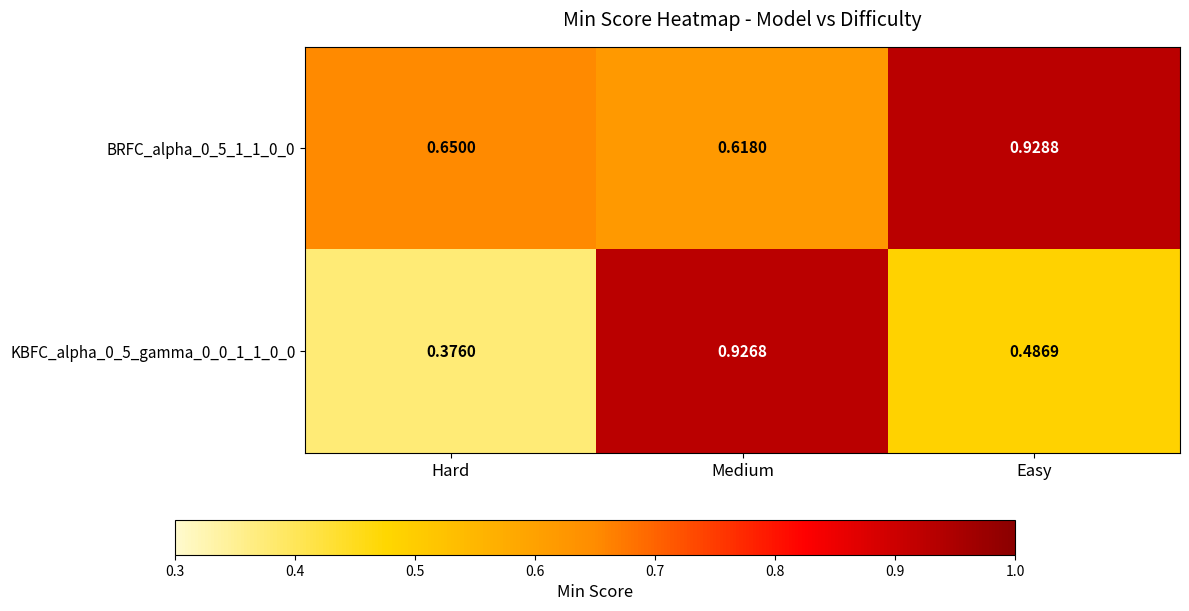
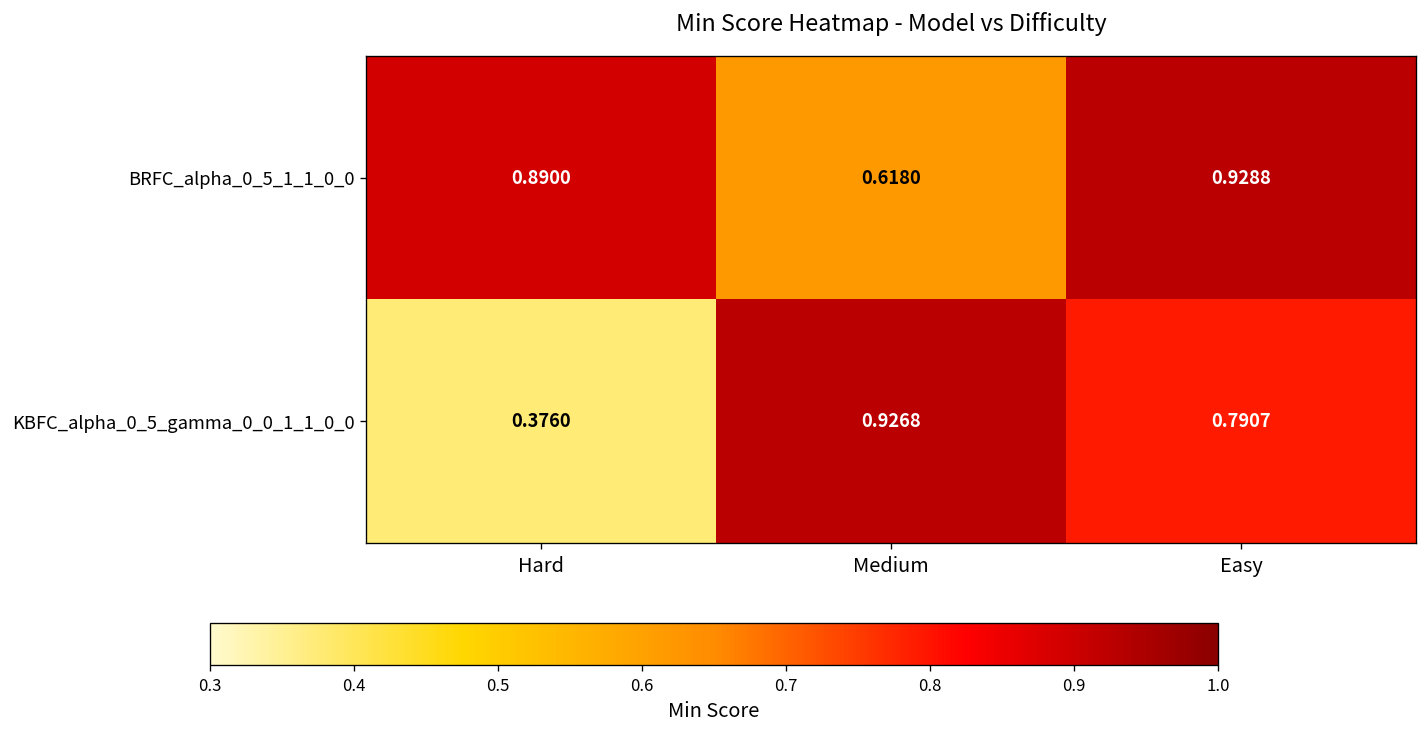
BRFC_alpha_0_5_1_1_0_0, Hard: 0.6500 -> 0.8900
KBFC_alpha_0_5_gamma_0_0_1_1_0_0, Easy: 0.4869 -> 0.7907
